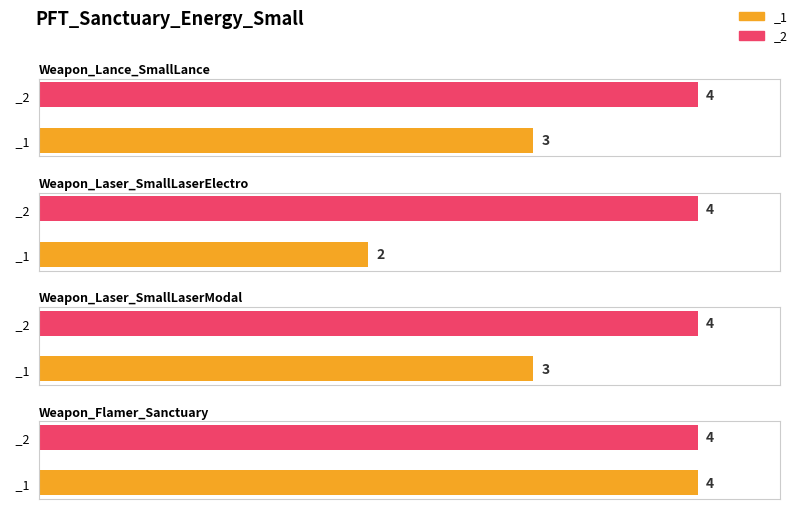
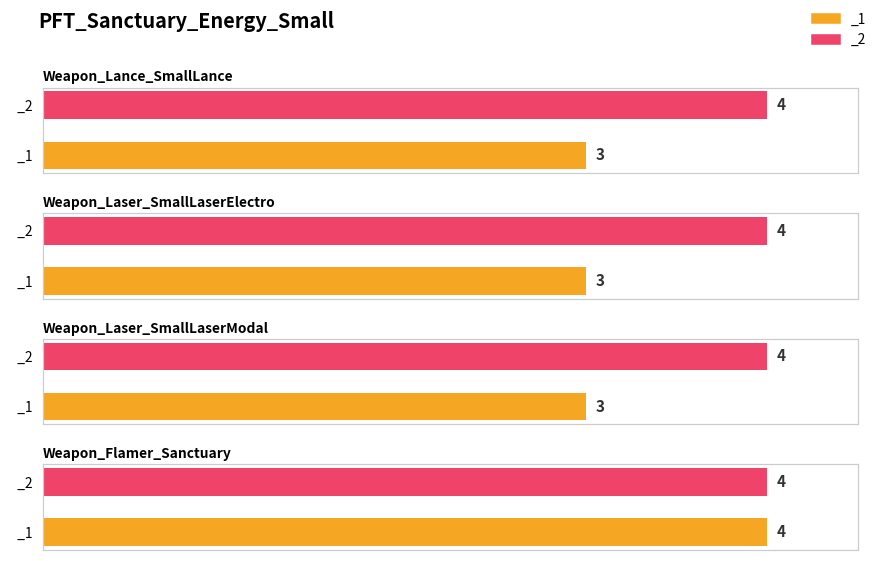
Weapon_Laser_SmallLaserElectro, _1: 2 -> 3
